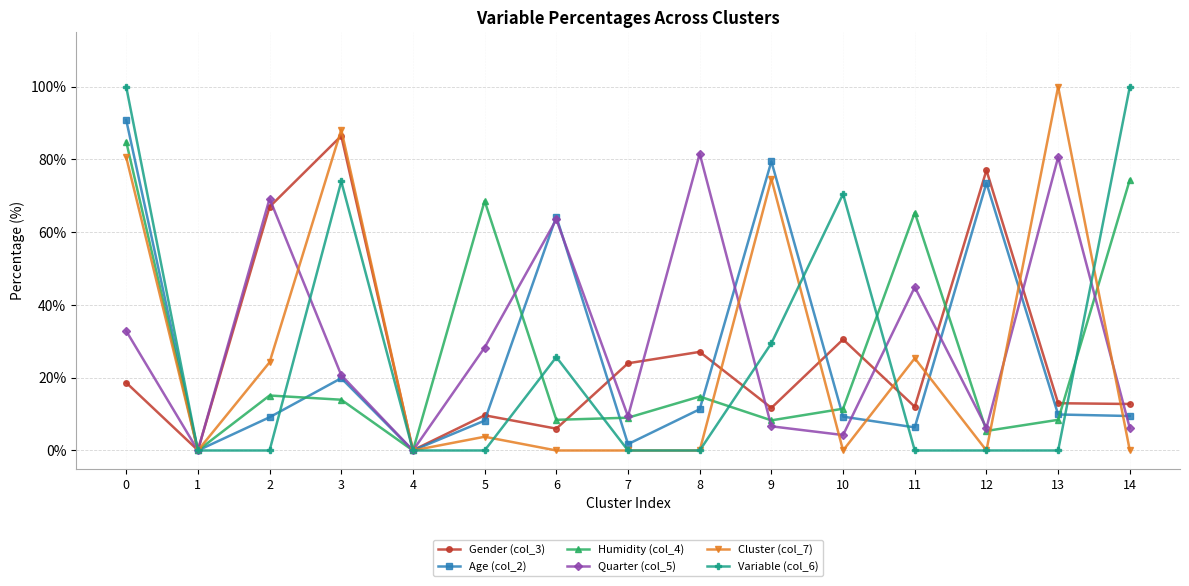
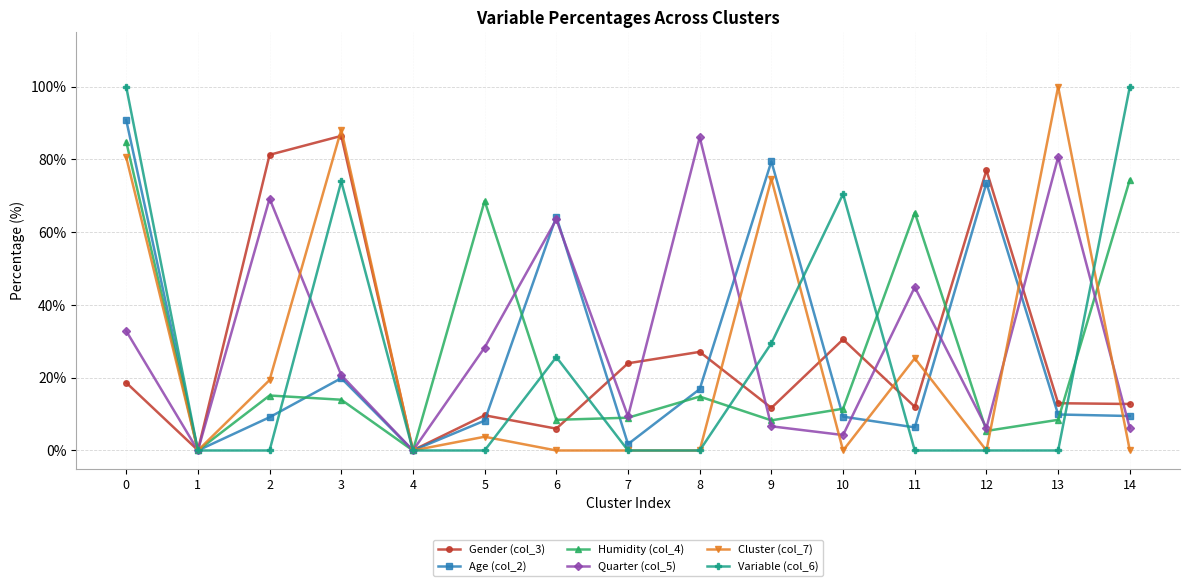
Gender (col_3), 2: 67% -> 81%
Cluster (col_7), 2: 24% -> 19%
Age (col_2), 8: 11% -> 17%
Quarter (col_5), 8: 82% -> 86%
